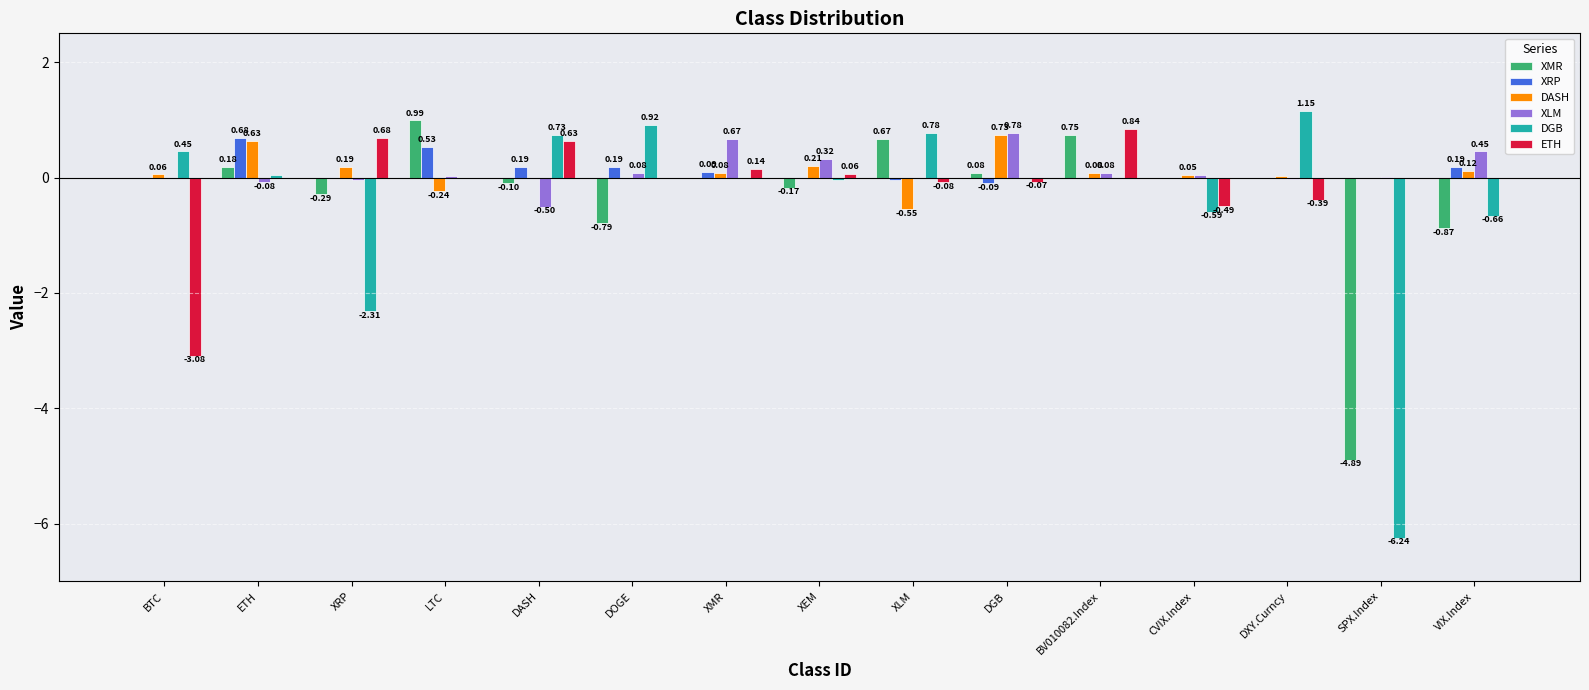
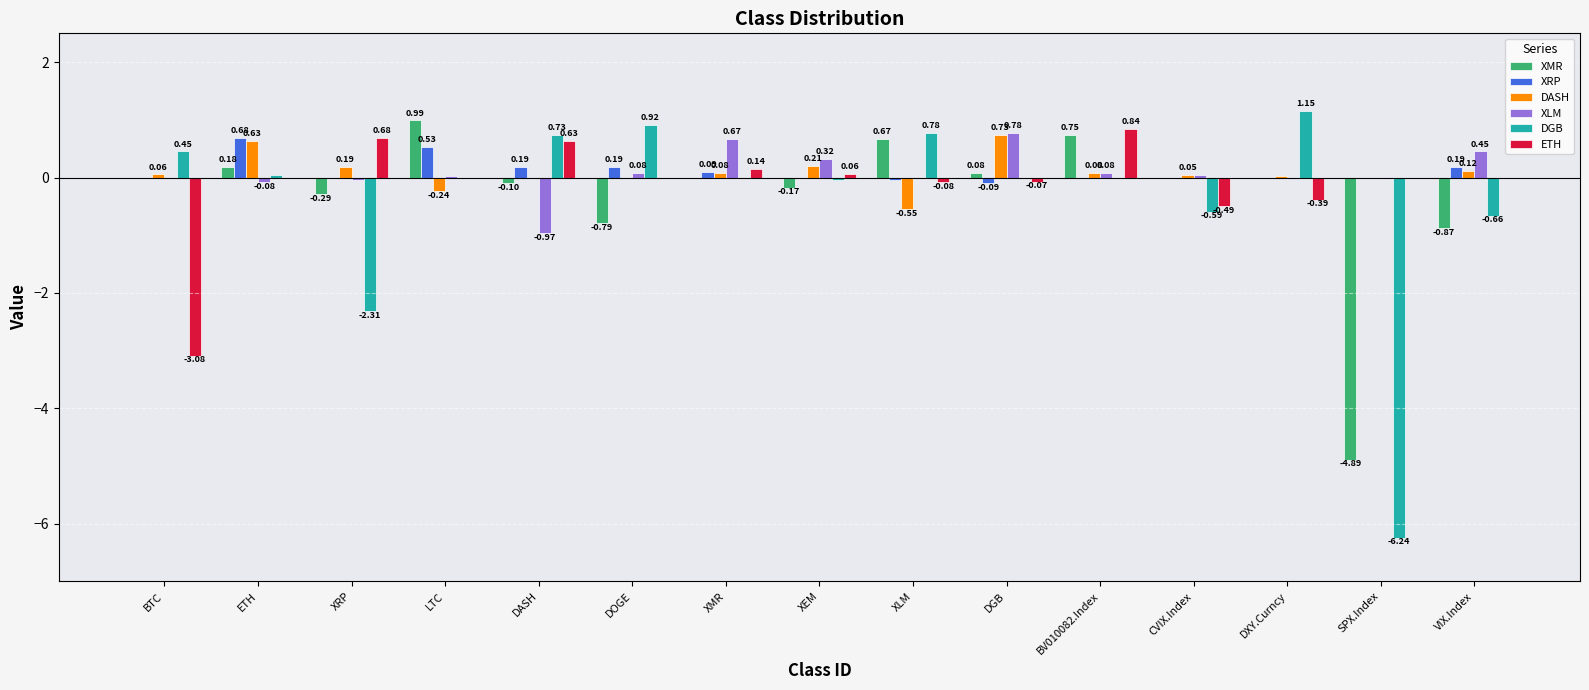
XLM, DASH: -0.50 -> -0.97
